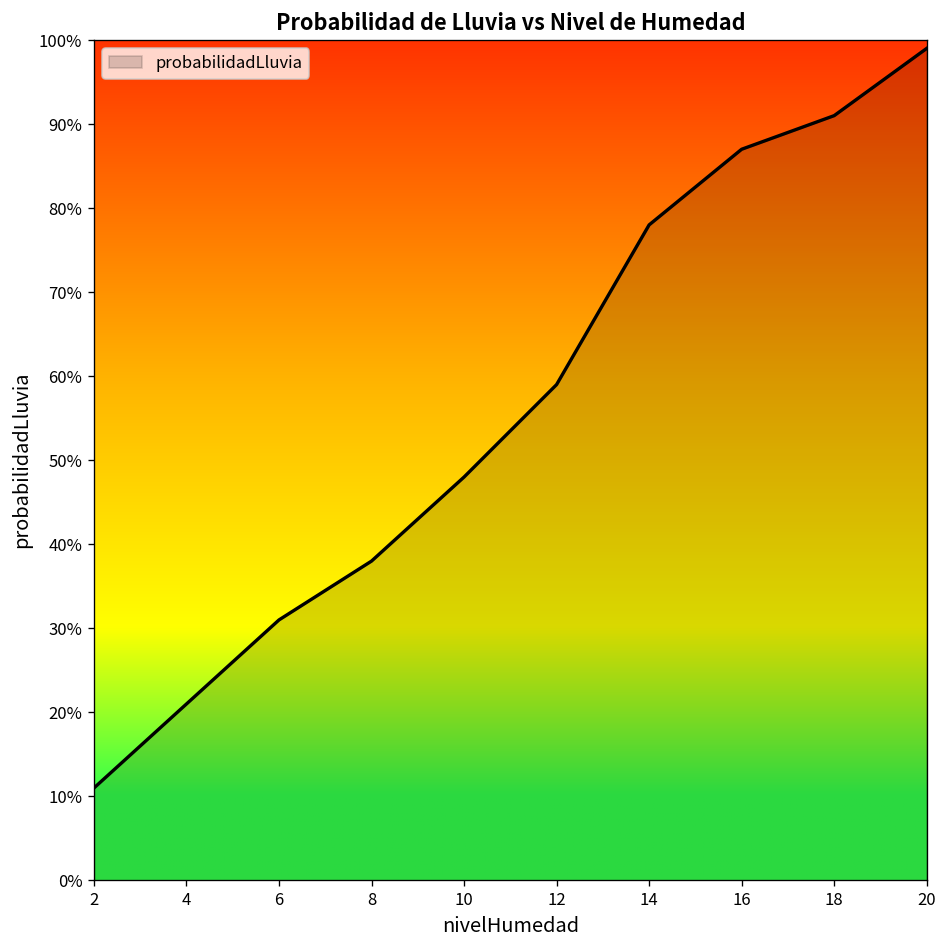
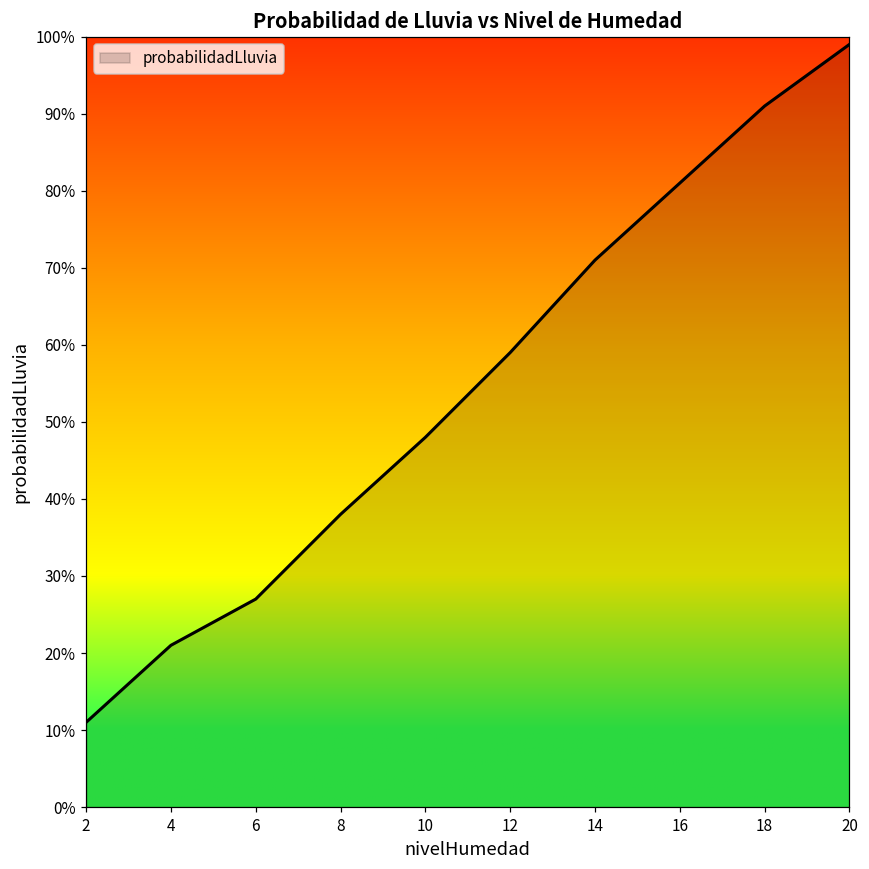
6: 31% -> 27%
14: 78% -> 71%
16: 87% -> 81%
